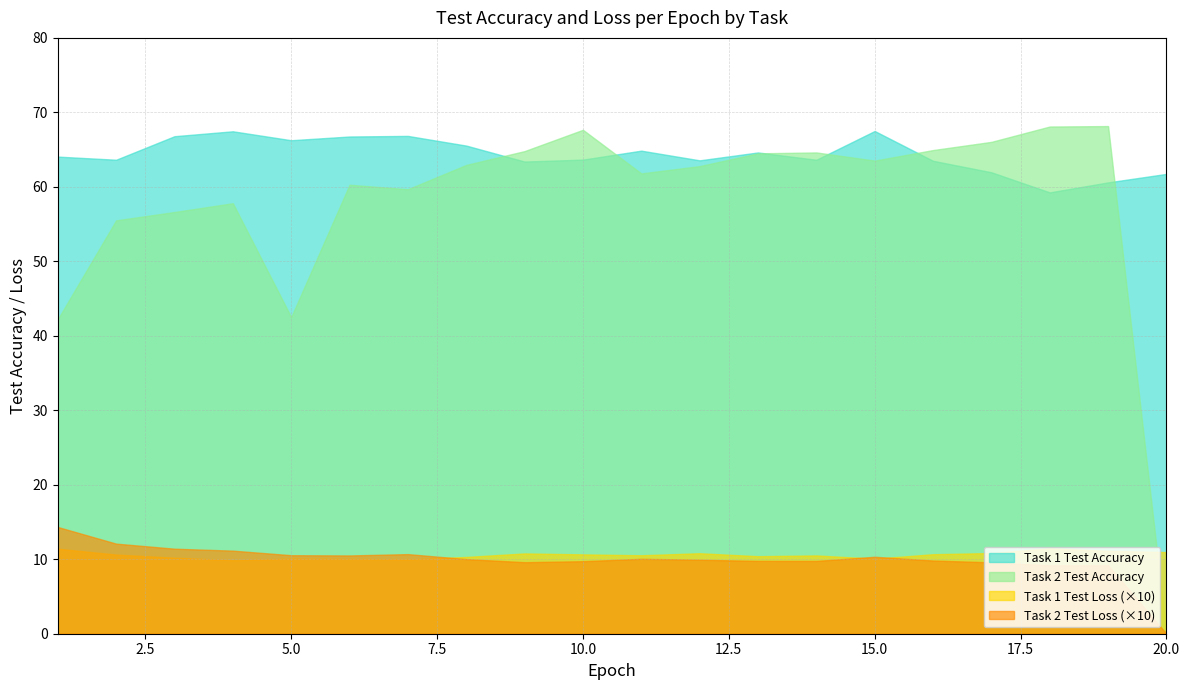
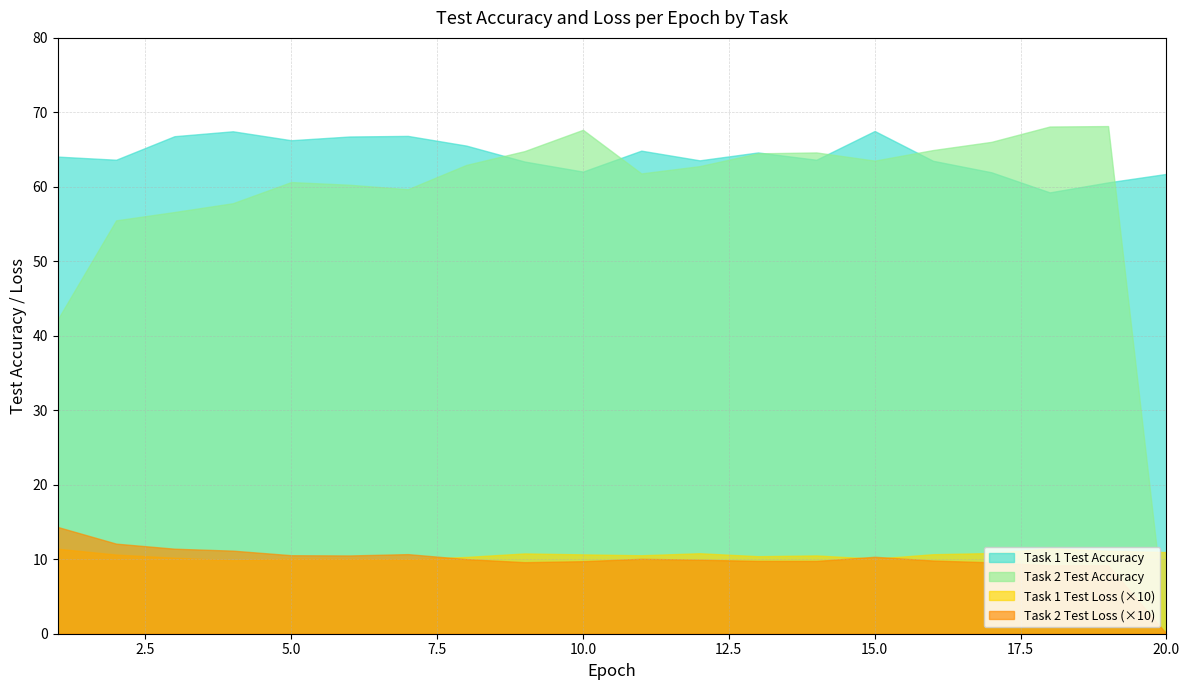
Task 2 Test Accuracy, 5.0: 43 -> 61
Task 1 Test Accuracy, 10.0: 64 -> 62
